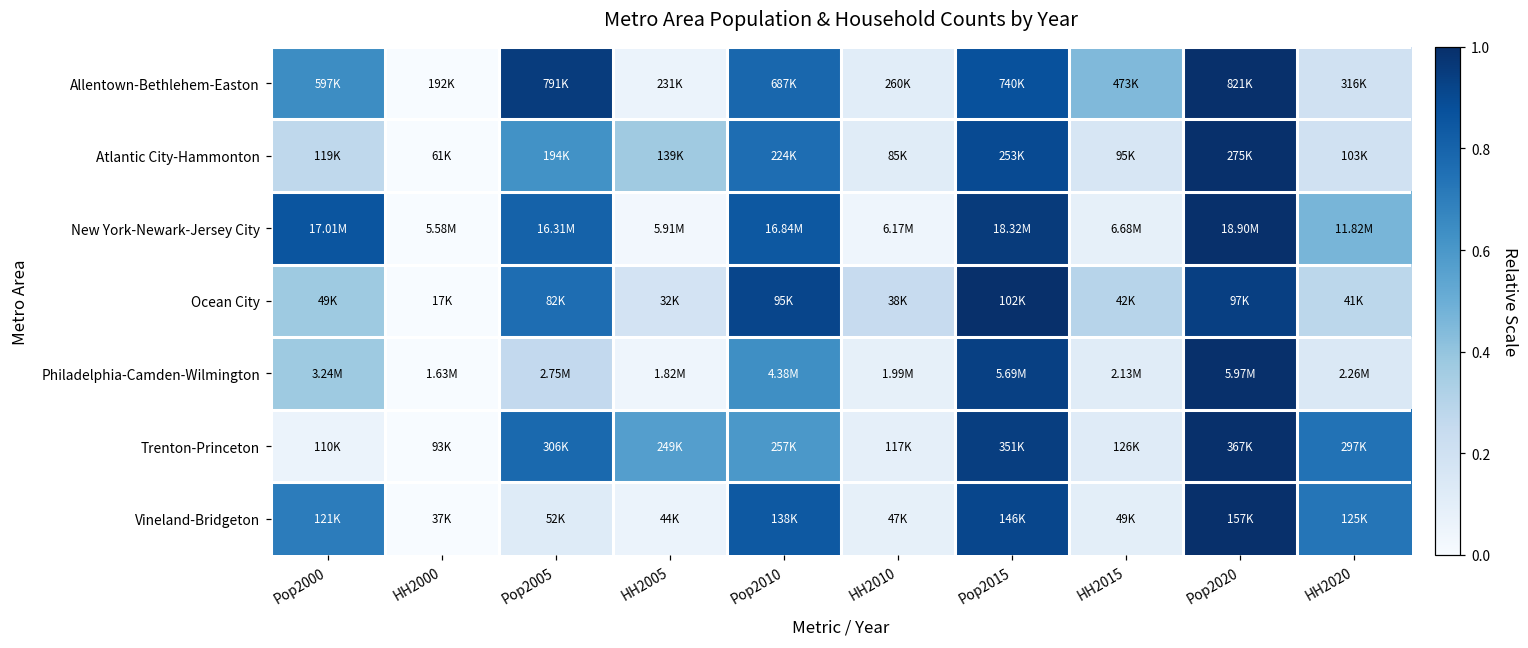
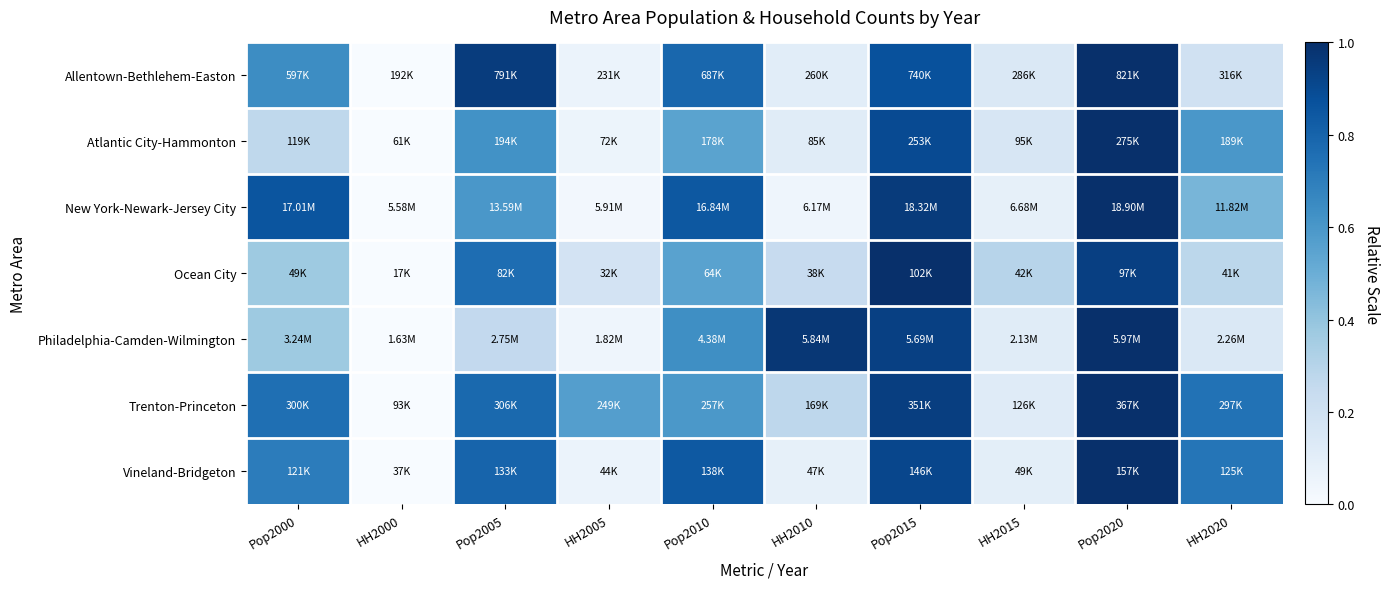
Allentown-Bethlehem-Easton, HH2015: 473K -> 286K
Atlantic City-Hammonton, HH2005: 139K -> 72K
Atlantic City-Hammonton, Pop2010: 224K -> 178K
Atlantic City-Hammonton, HH2020: 103K -> 189K
New York-Newark-Jersey City, Pop2005: 16.31M -> 13.59M
Ocean City, Pop2010: 95K -> 64K
Philadelphia-Camden-Wilmington, HH2010: 1.99M -> 5.84M
Trenton-Princeton, Pop2000: 110K -> 300K
Trenton-Princeton, HH2010: 117K -> 169K
Vineland-Bridgeton, Pop2005: 52K -> 133K
